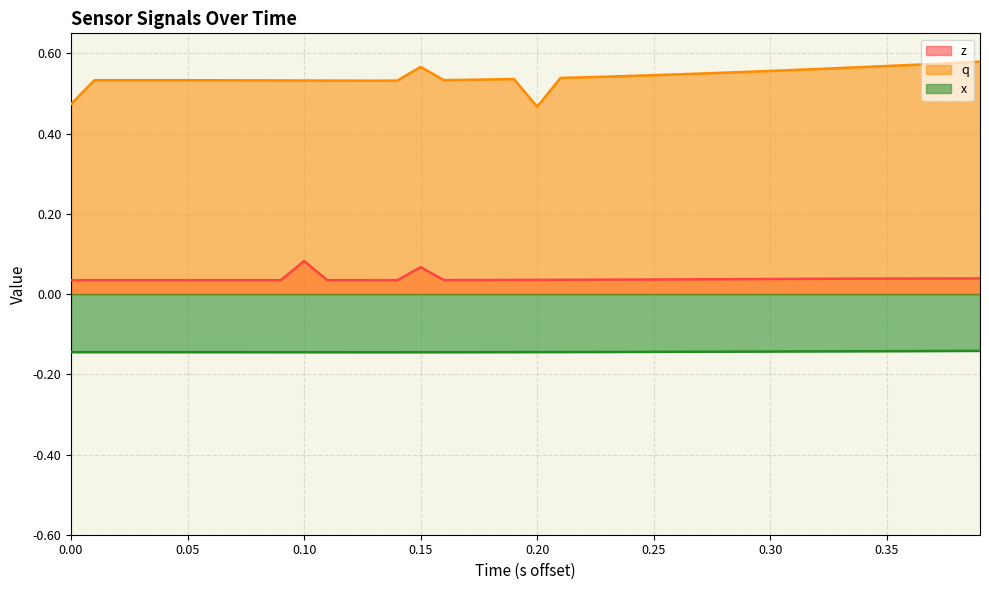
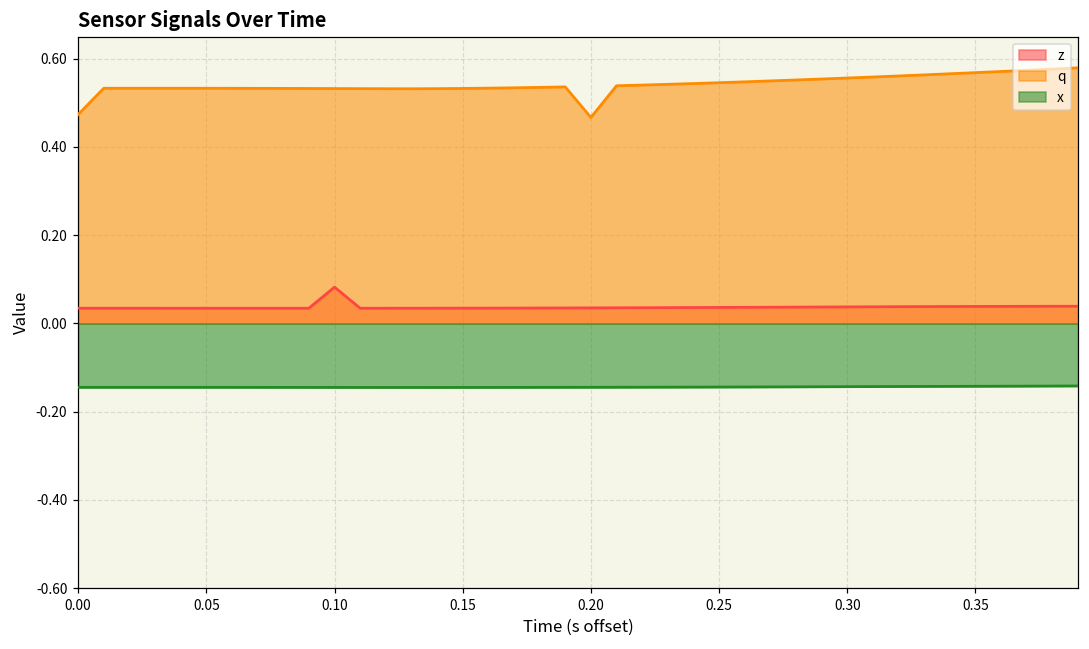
z, 0.15: 0.07 -> 0.03
q, 0.15: 0.57 -> 0.53
